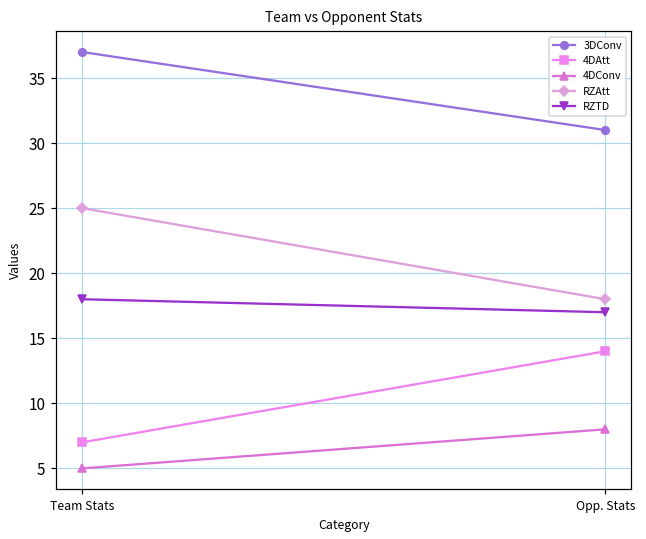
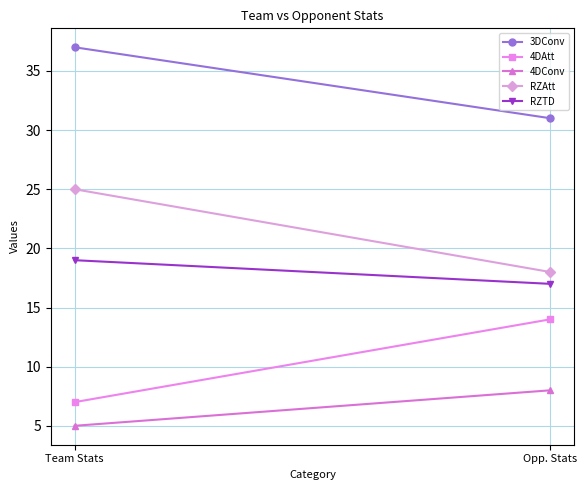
RZTD, Team Stats: 18 -> 19
